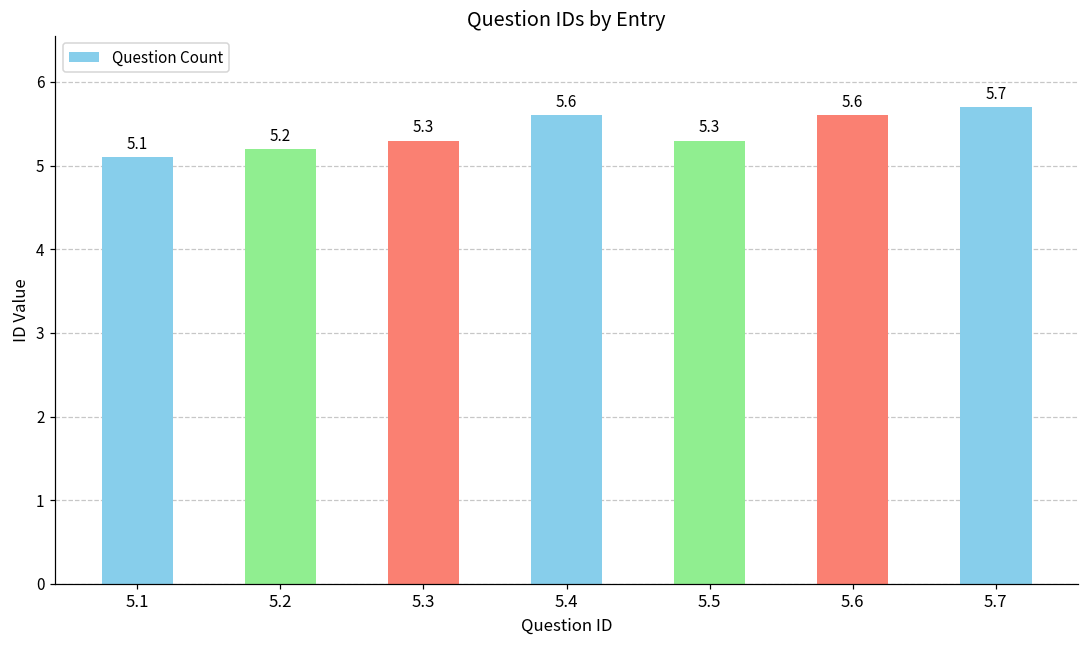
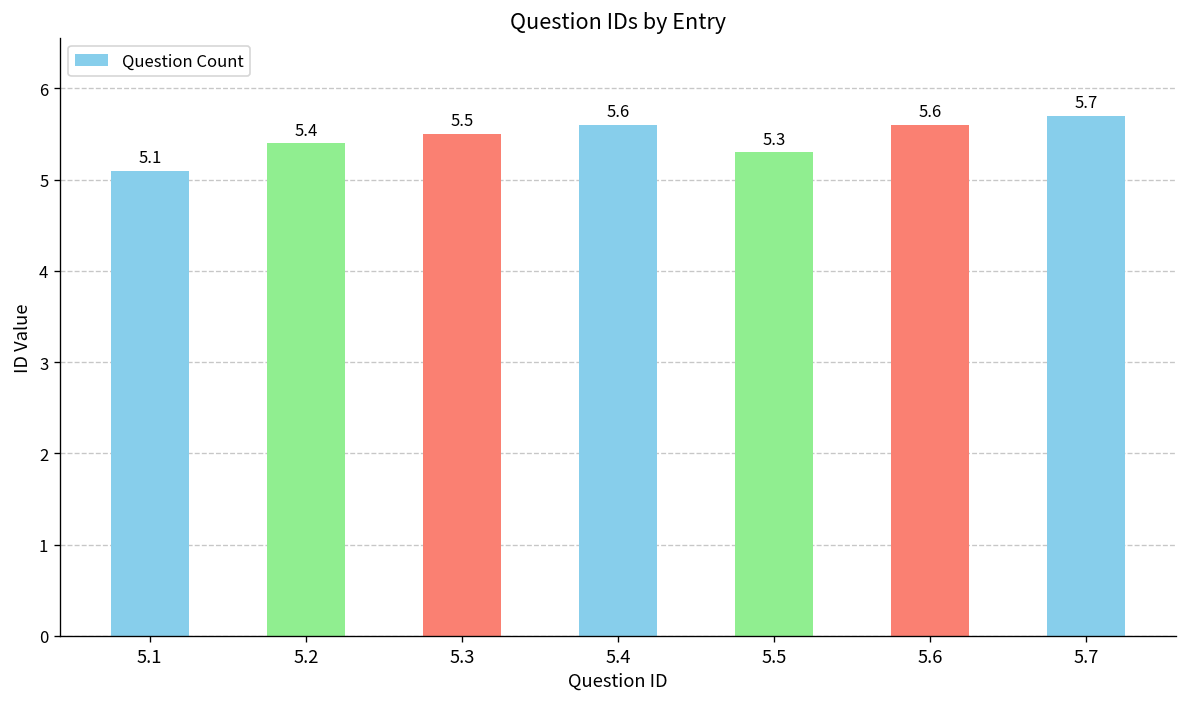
5.2: 5.2 -> 5.4
5.3: 5.3 -> 5.5
